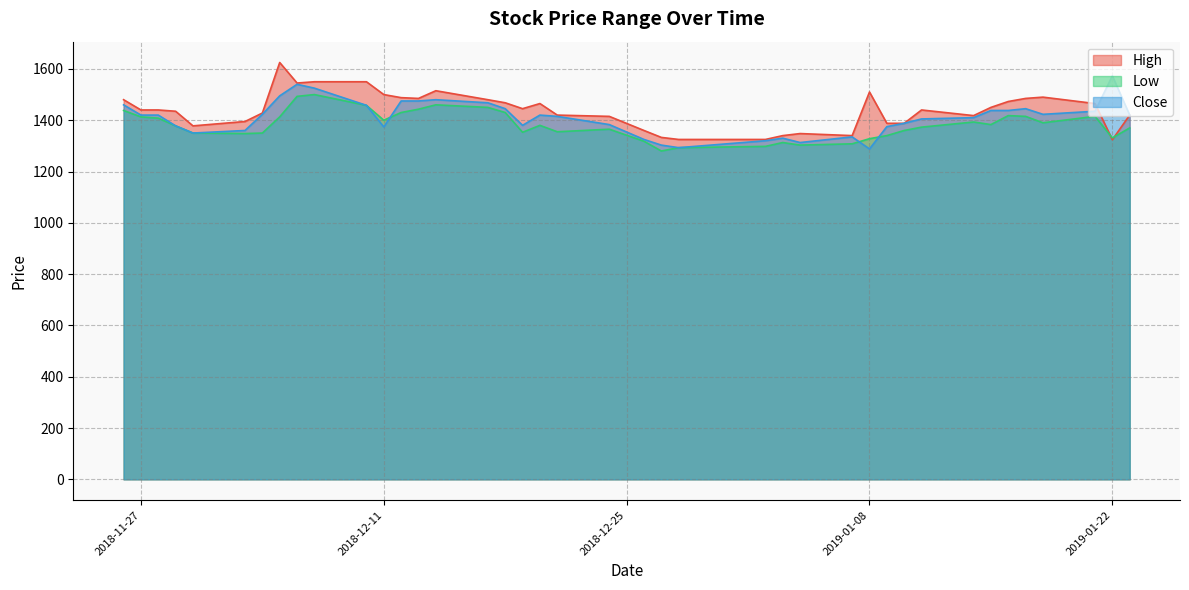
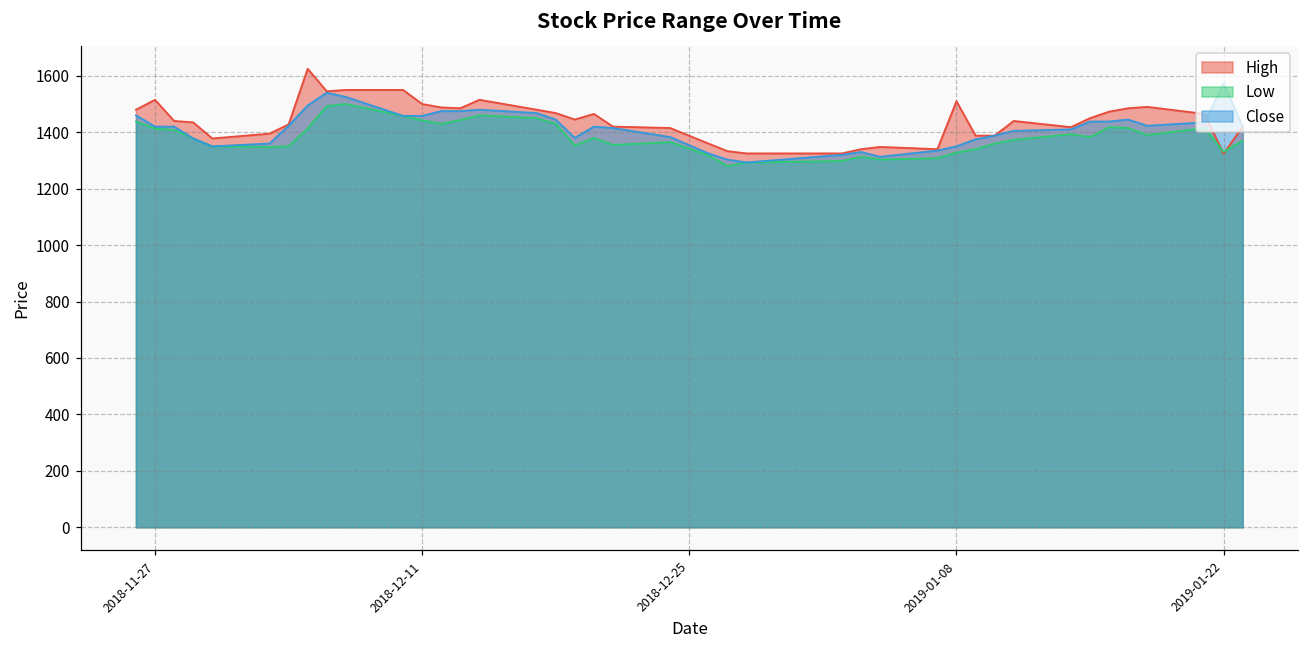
High, 2018-11-27: 1440 -> 1520
Low, 2018-12-11: 1400 -> 1440
Close, 2018-12-11: 1370 -> 1460
Close, 2019-01-08: 1290 -> 1350
